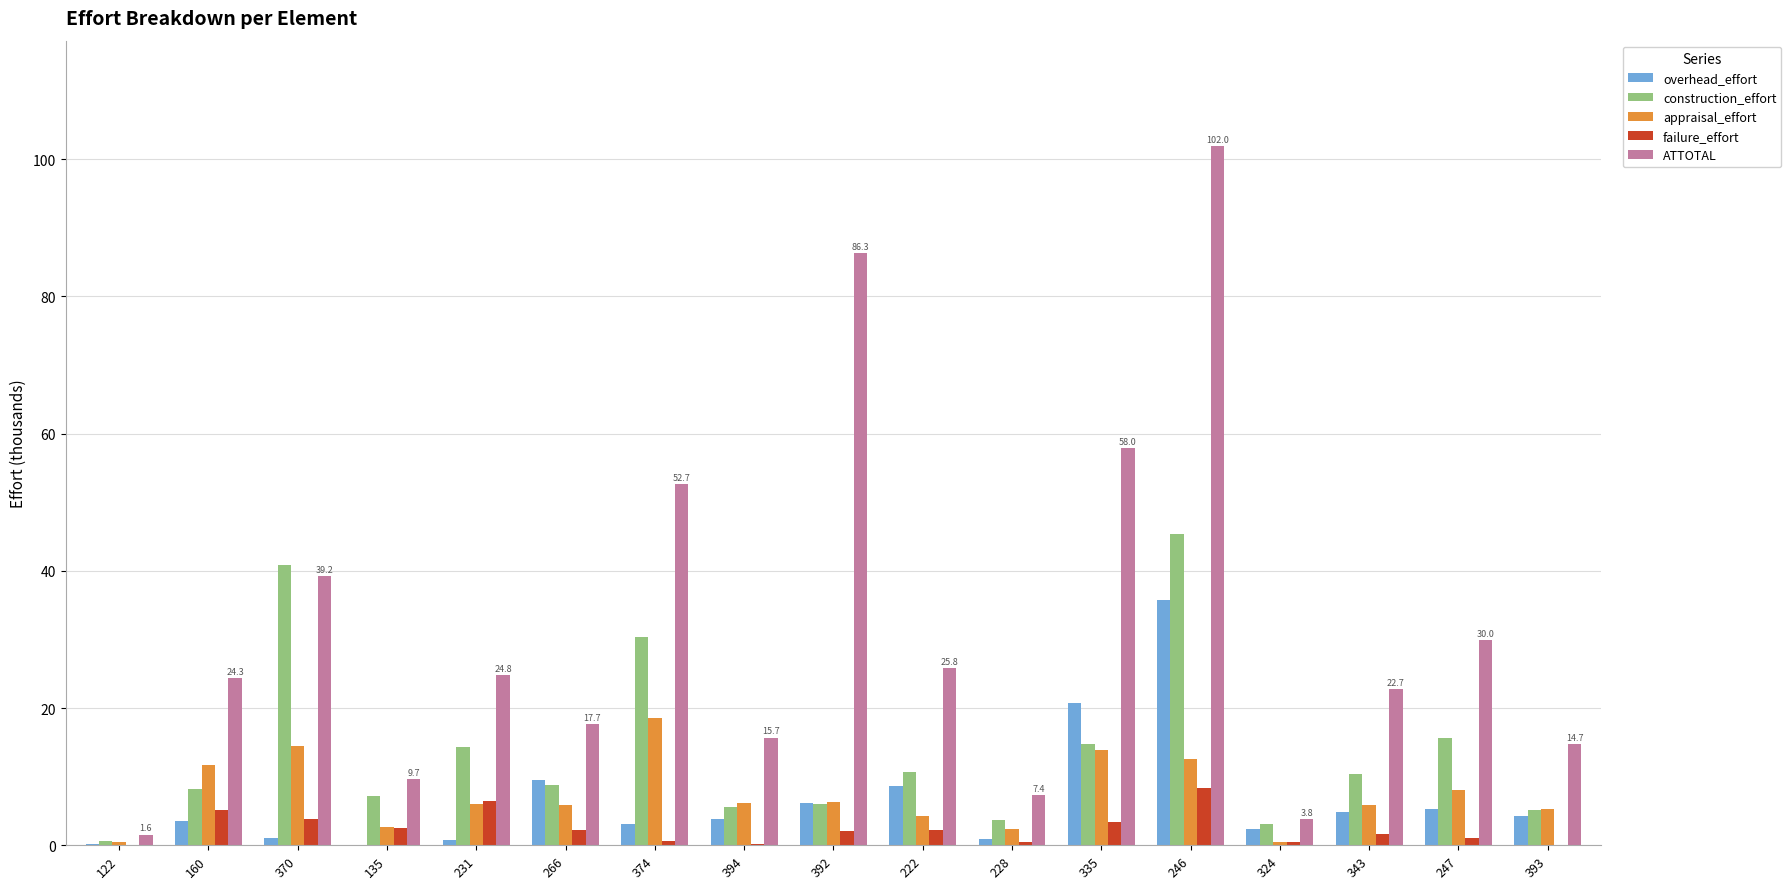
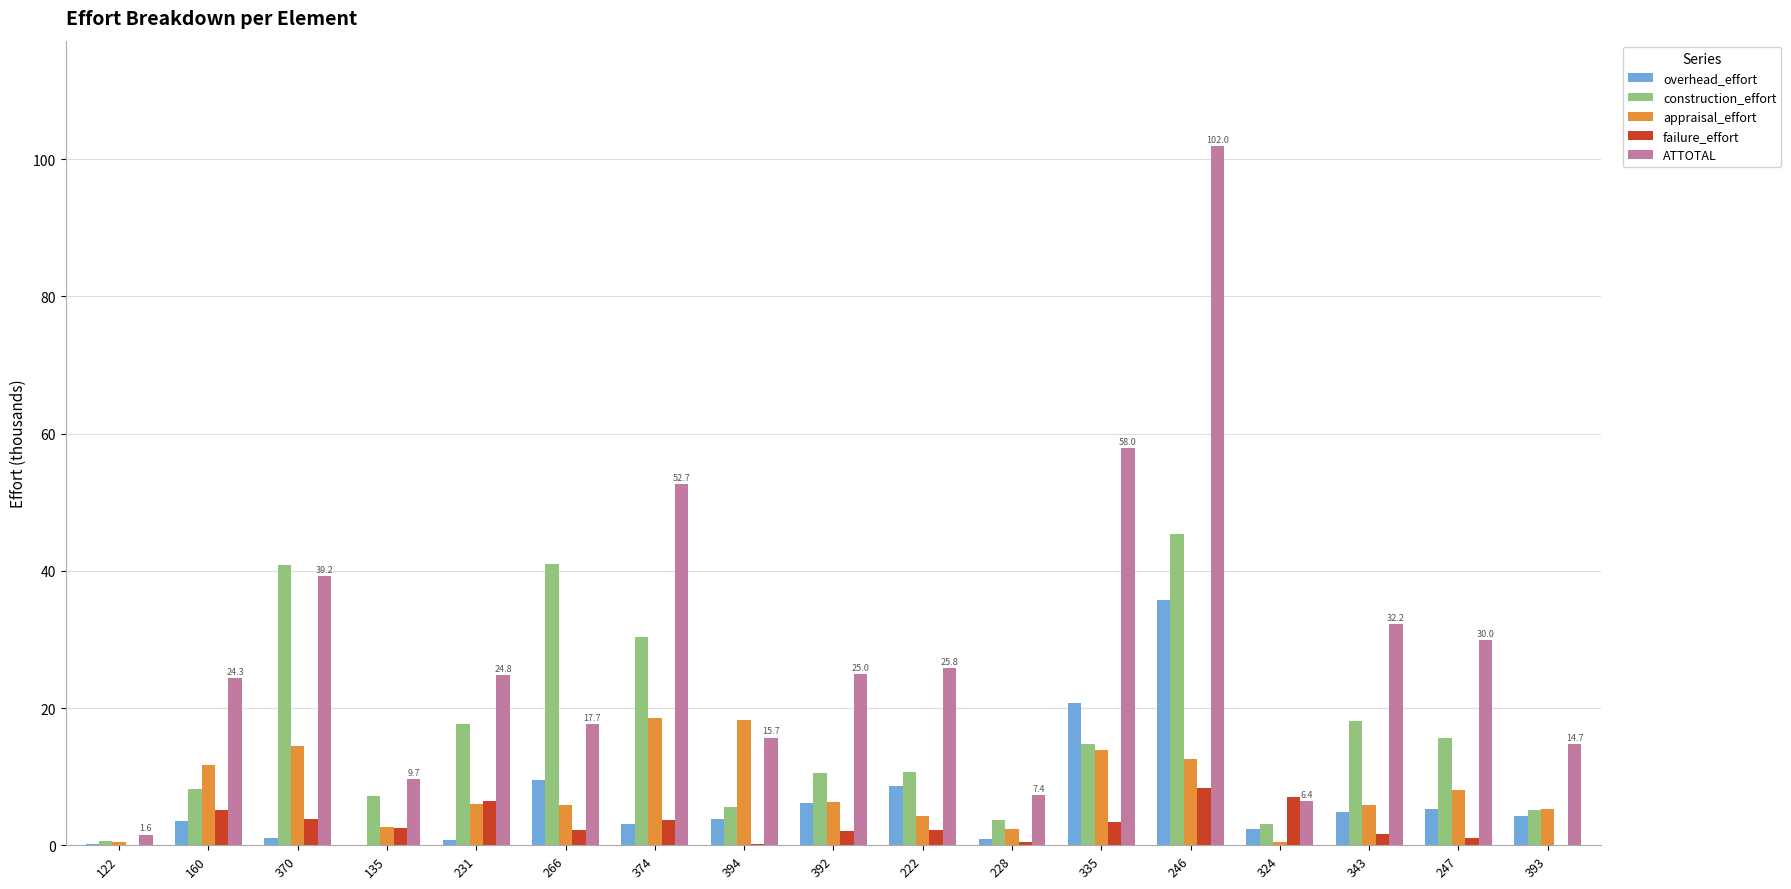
construction_effort, 231: 14 -> 18
construction_effort, 266: 9 -> 41
failure_effort, 374: 1 -> 4
appraisal_effort, 394: 6 -> 18
construction_effort, 392: 6 -> 10
ATTOTAL, 392: 86.3 -> 25.0
failure_effort, 324: 0 -> 7
ATTOTAL, 324: 3.8 -> 6.4
construction_effort, 343: 10 -> 18
ATTOTAL, 343: 22.7 -> 32.2
